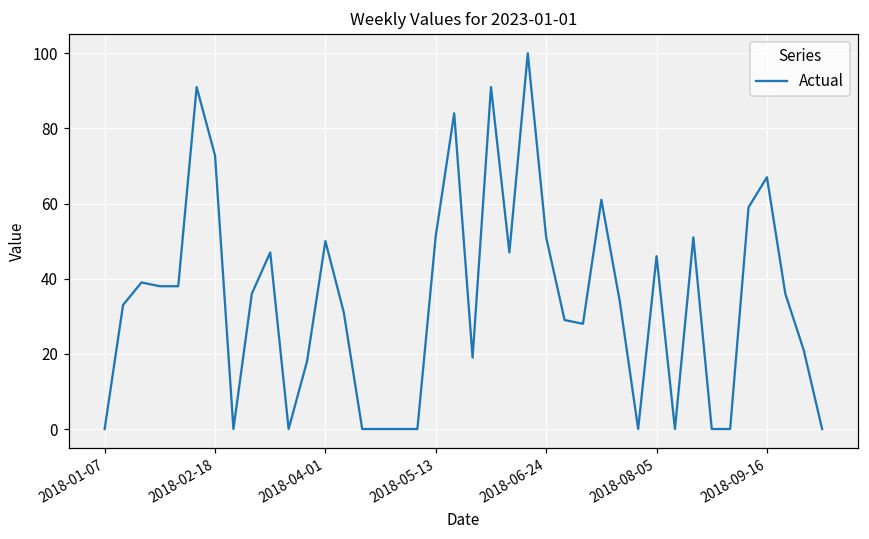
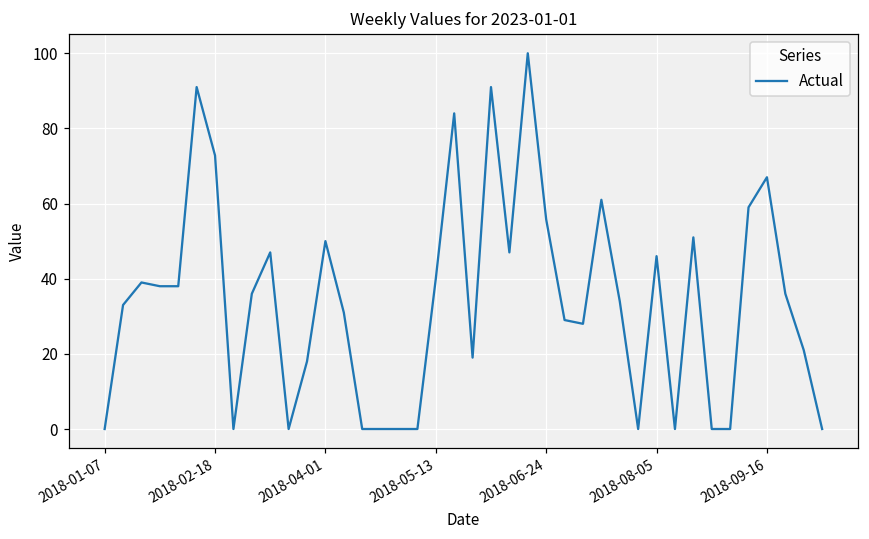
2018-05-13: 52 -> 40
2018-06-24: 51 -> 56
